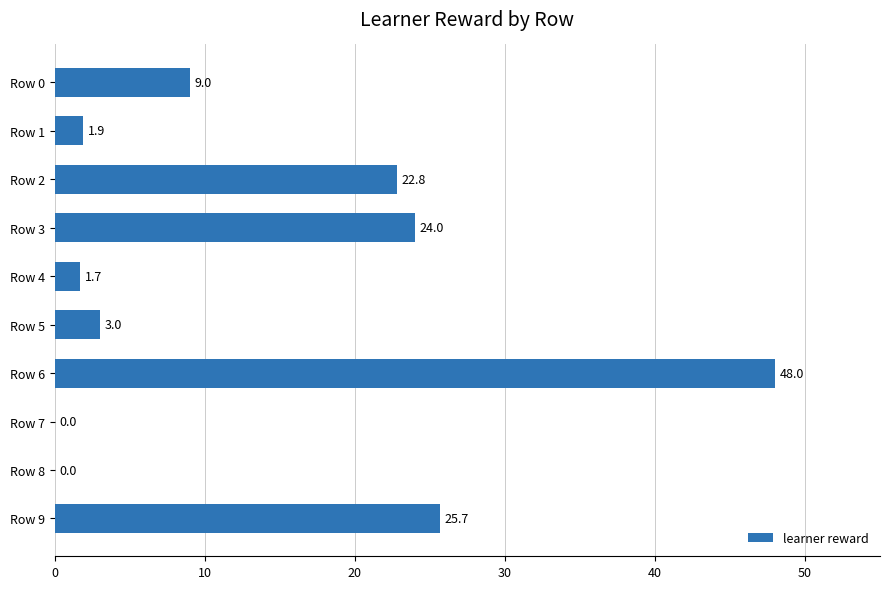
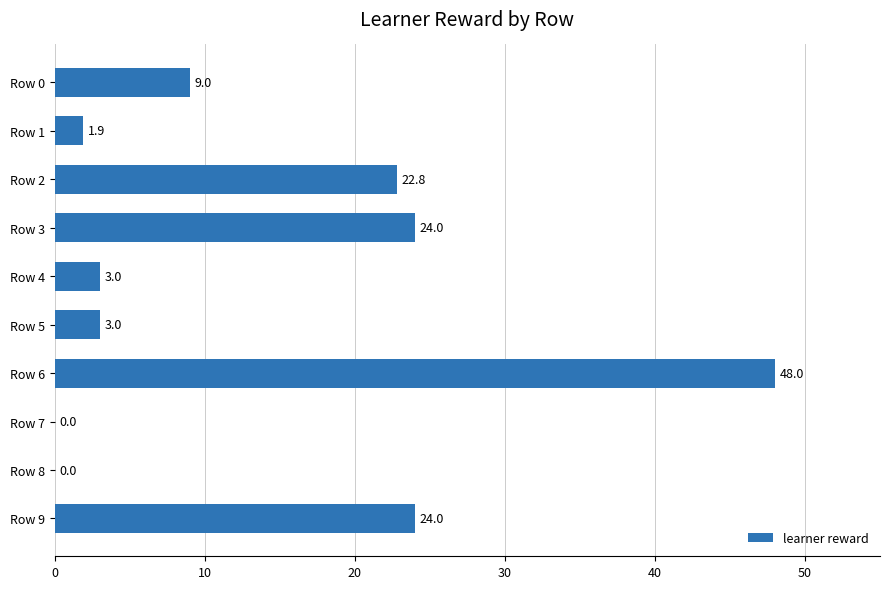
Row 4: 1.7 -> 3.0
Row 9: 25.7 -> 24.0
